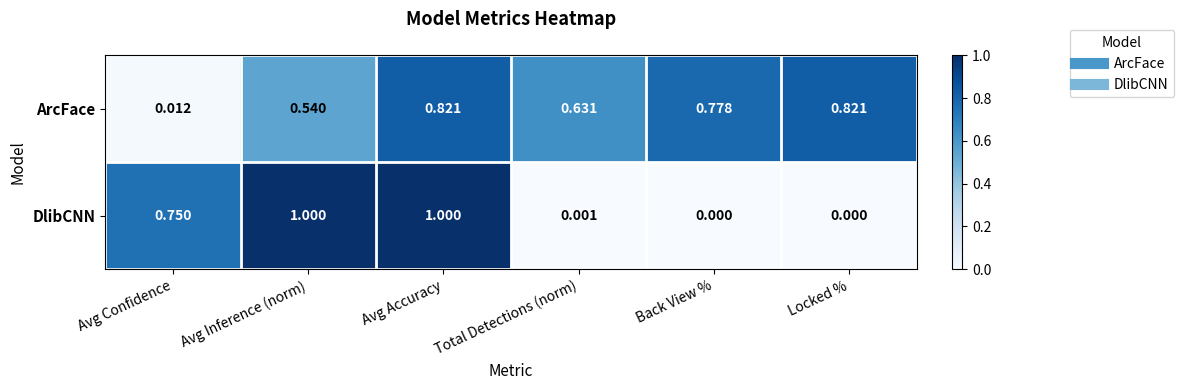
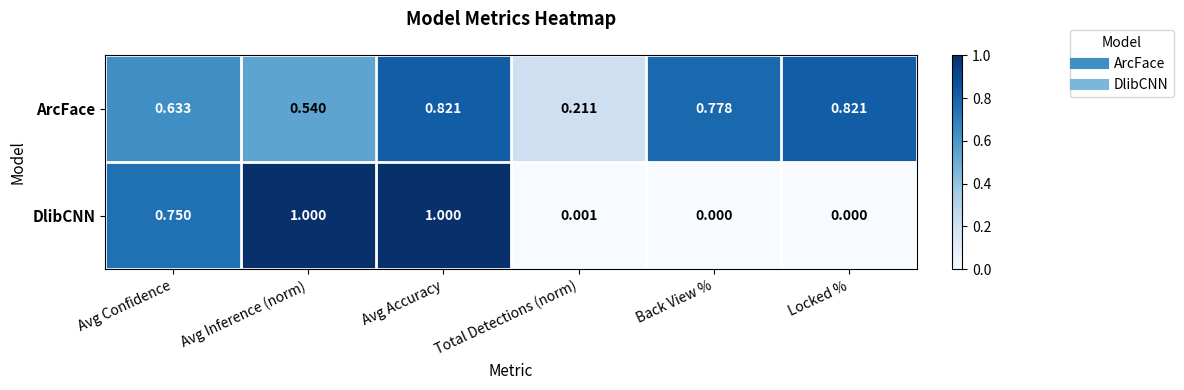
ArcFace, Avg Confidence: 0.012 -> 0.633
ArcFace, Total Detections (norm): 0.631 -> 0.211
